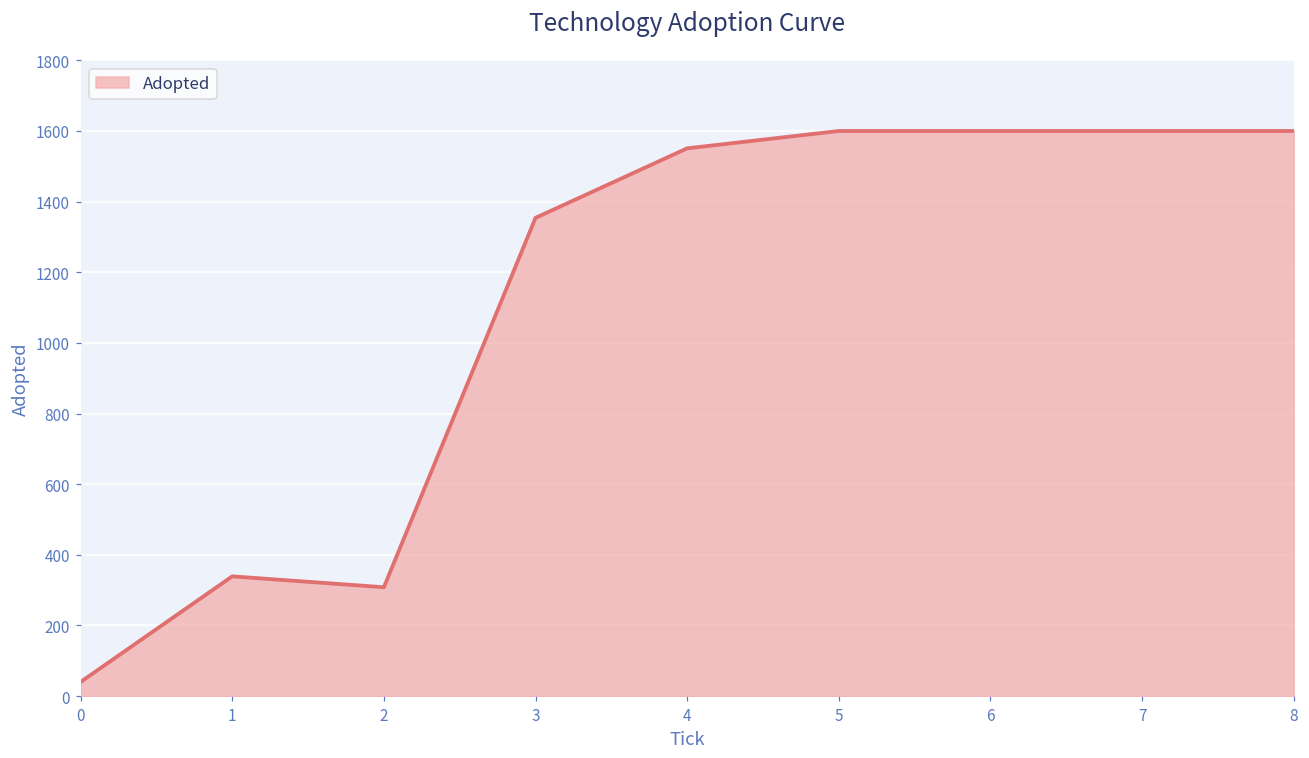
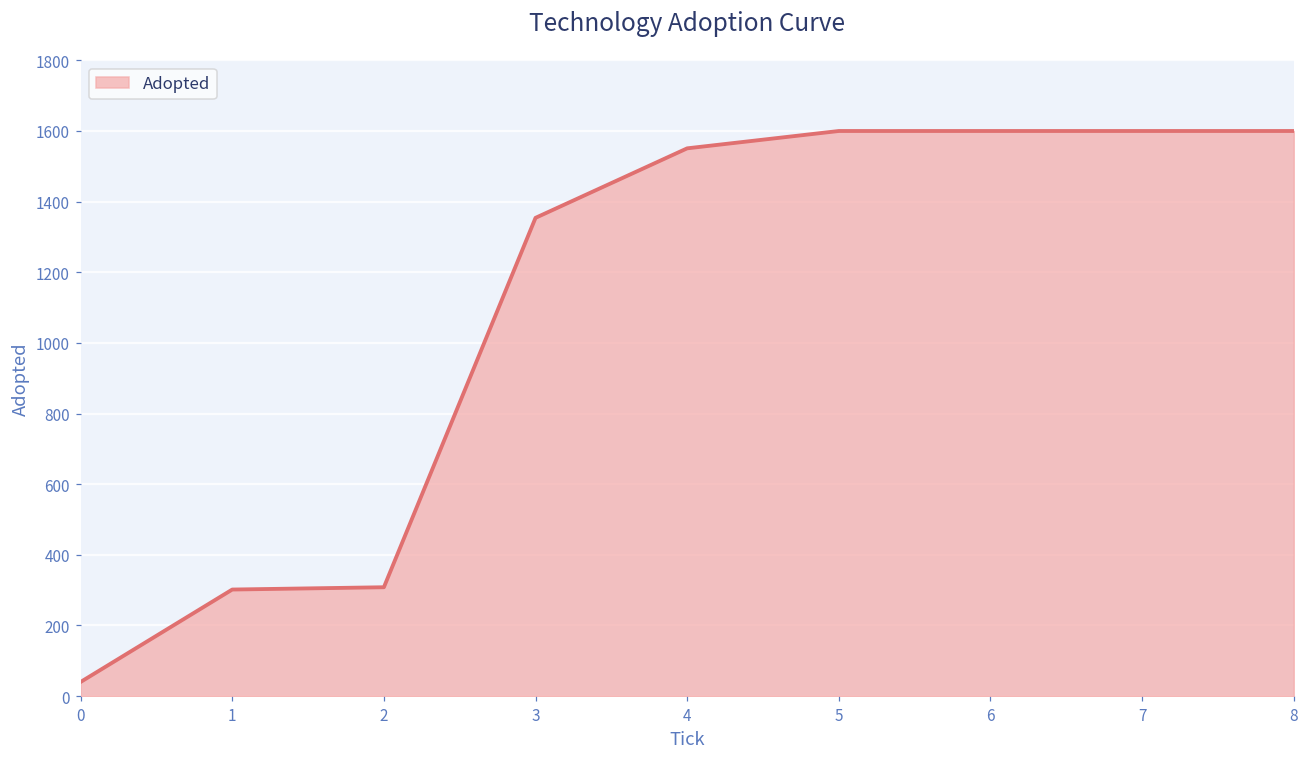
1: 340 -> 300
